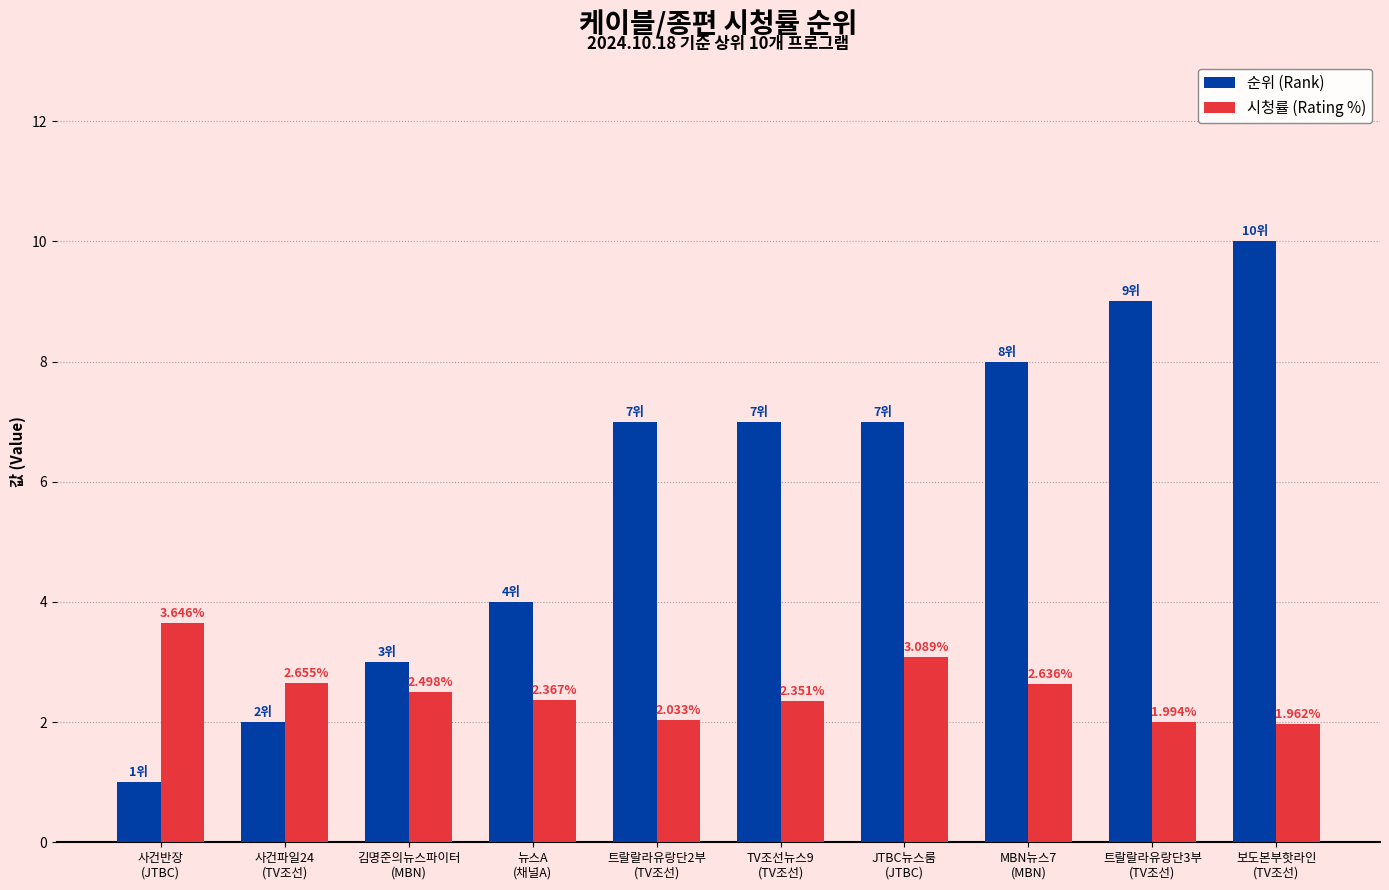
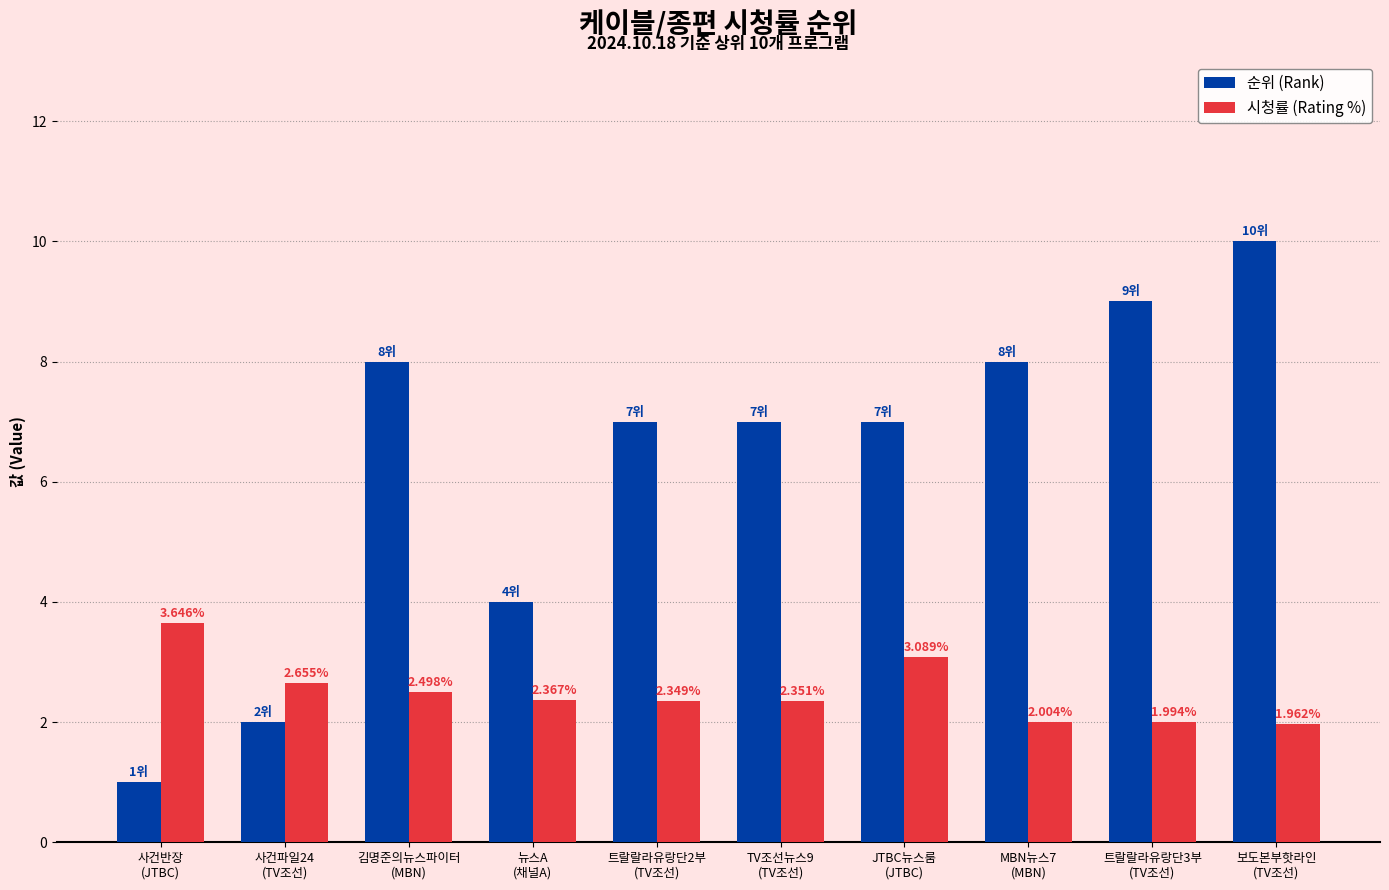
순위 (Rank), 김명준의뉴스파이터 (MBN): 3위 -> 8위
시청률 (Rating %), 트랄랄라유랑단2부 (TV조선): 2.033% -> 2.349%
시청률 (Rating %), MBN뉴스7 (MBN): 2.636% -> 2.004%
